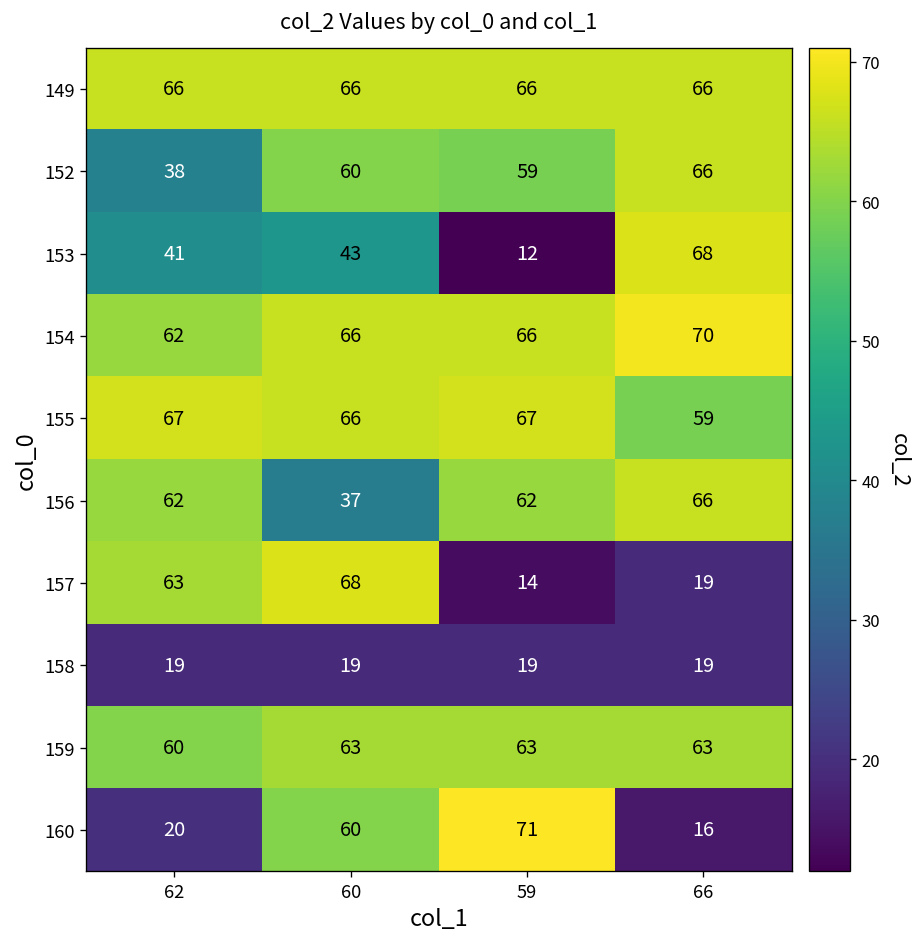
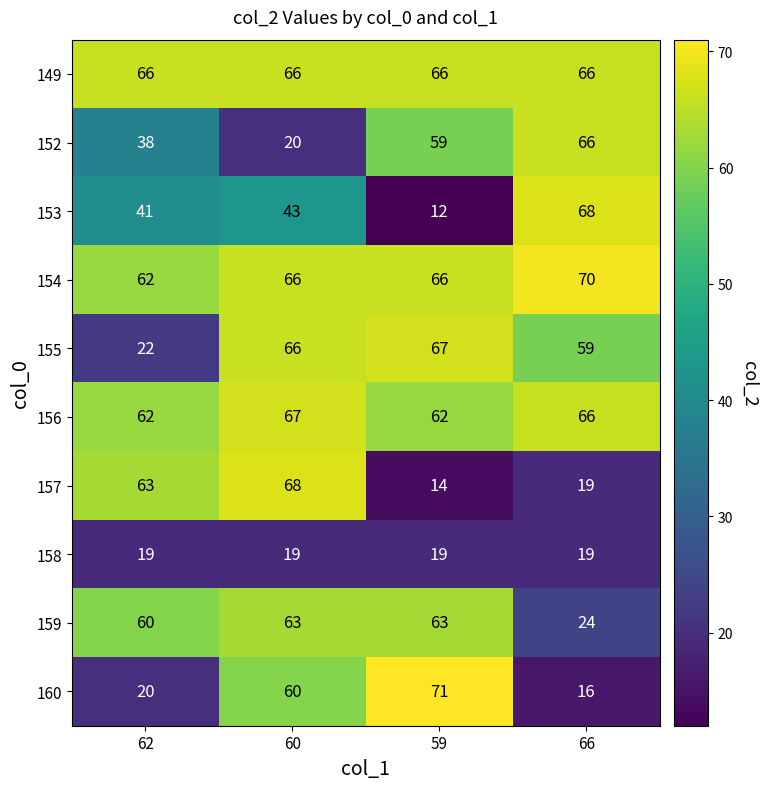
152, 60: 60 -> 20
155, 62: 67 -> 22
156, 60: 37 -> 67
159, 66: 63 -> 24
